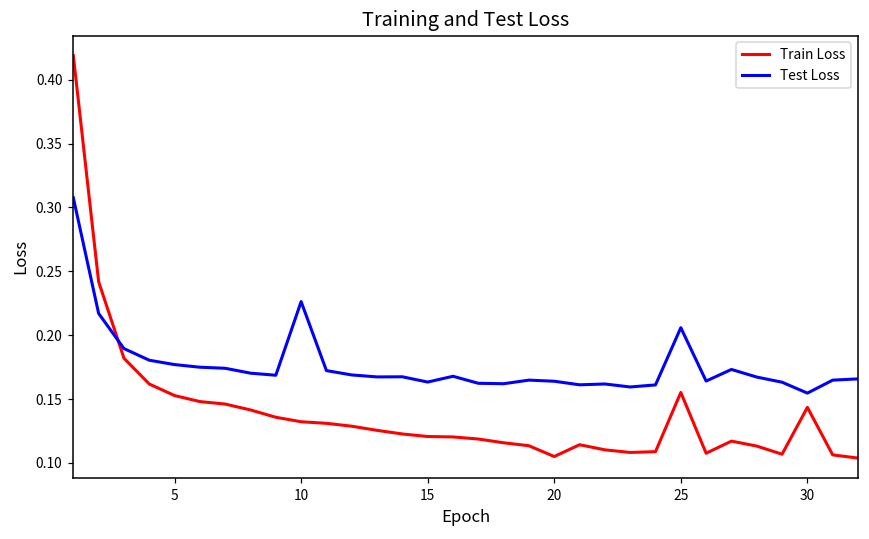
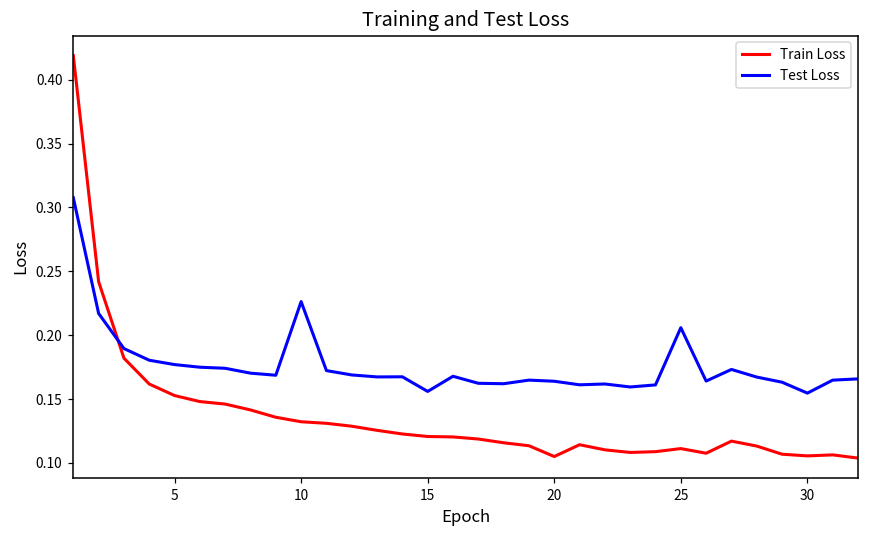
Test Loss, 15: 0.163 -> 0.156
Train Loss, 25: 0.155 -> 0.111
Train Loss, 30: 0.144 -> 0.106
